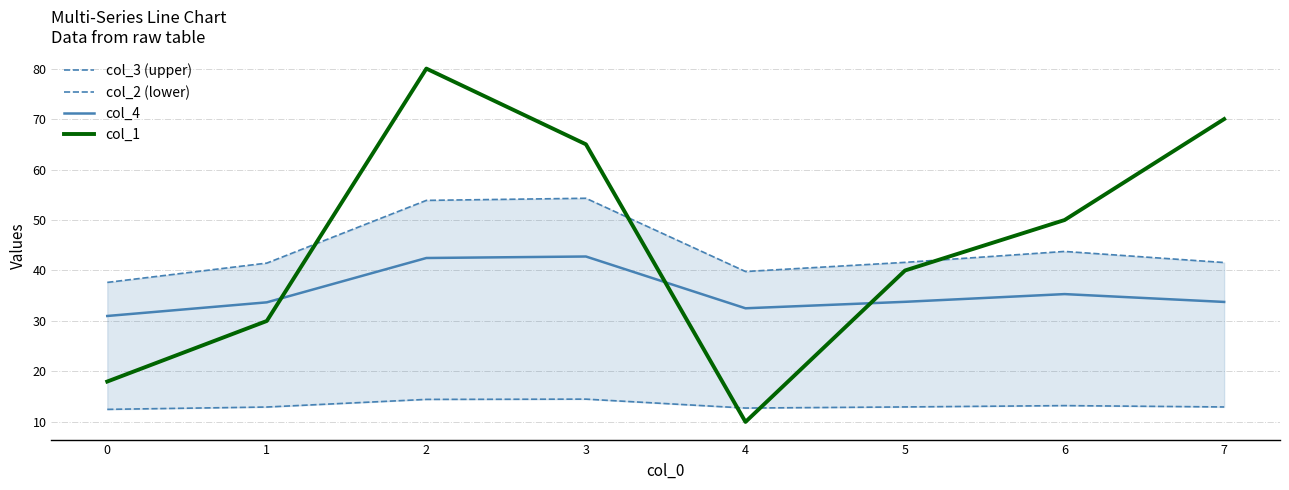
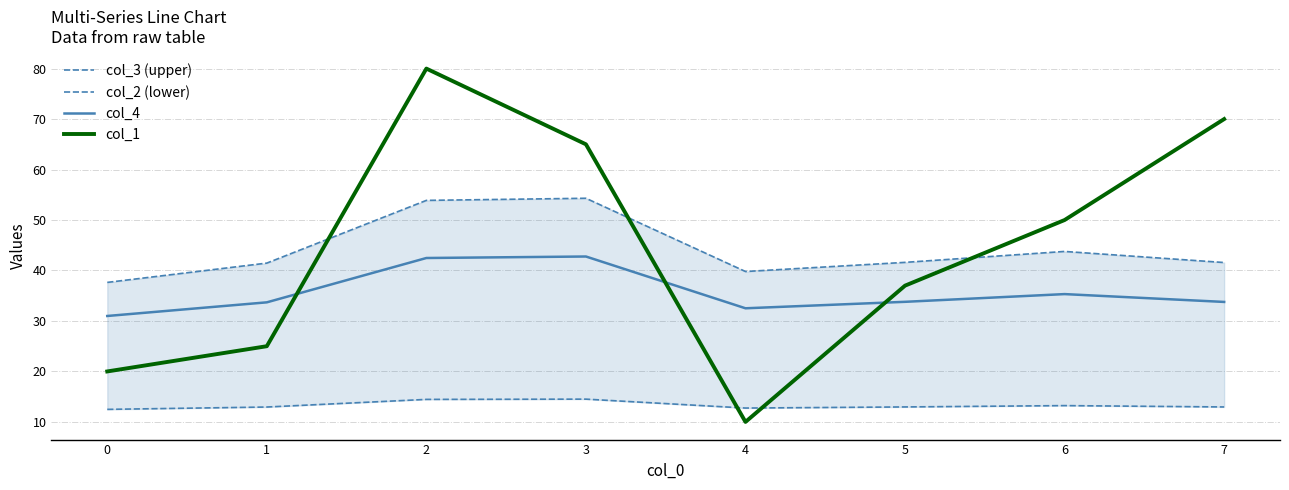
col_1, 0: 18 -> 20
col_1, 1: 30 -> 25
col_1, 5: 40 -> 37
